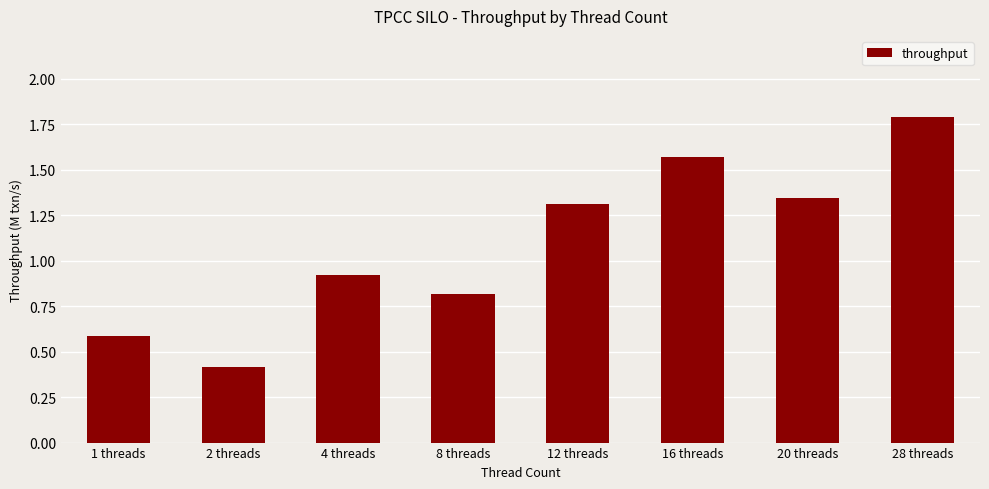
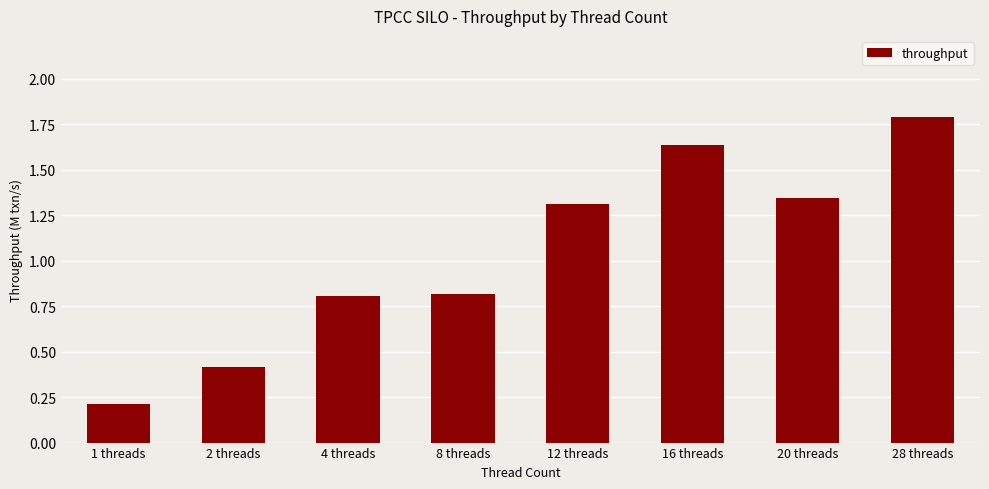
1 threads: 0.58 -> 0.21
4 threads: 0.92 -> 0.81
16 threads: 1.57 -> 1.64
